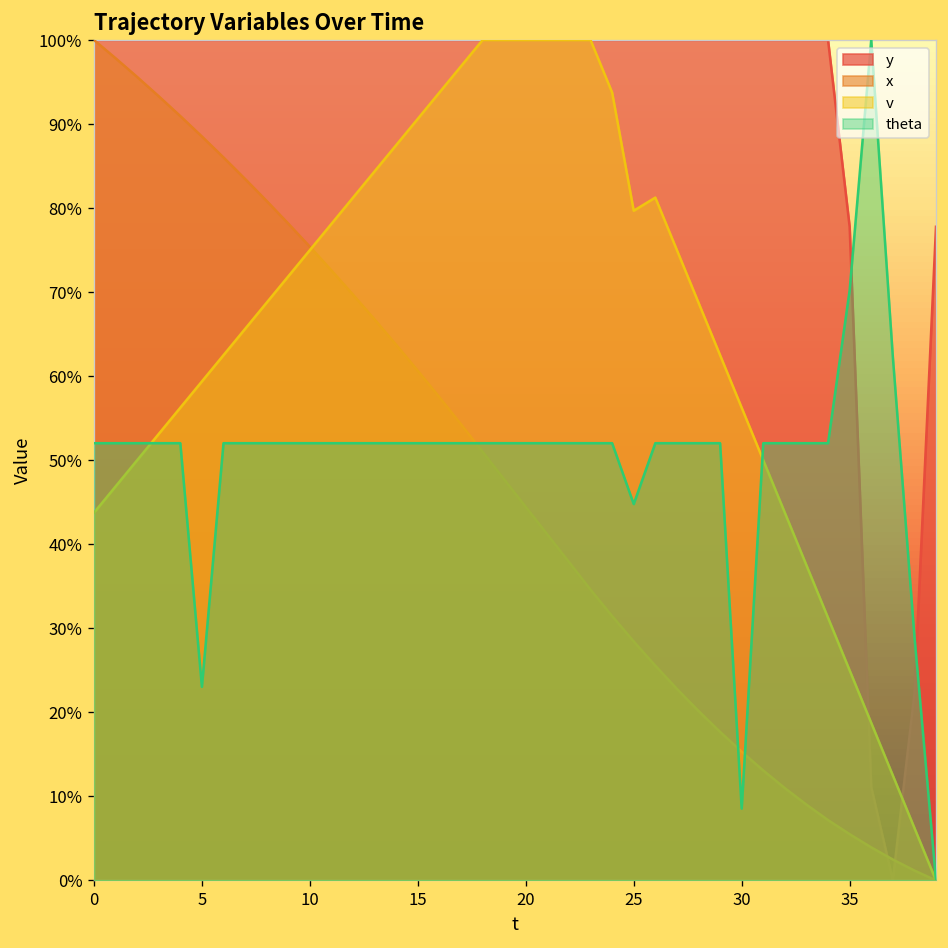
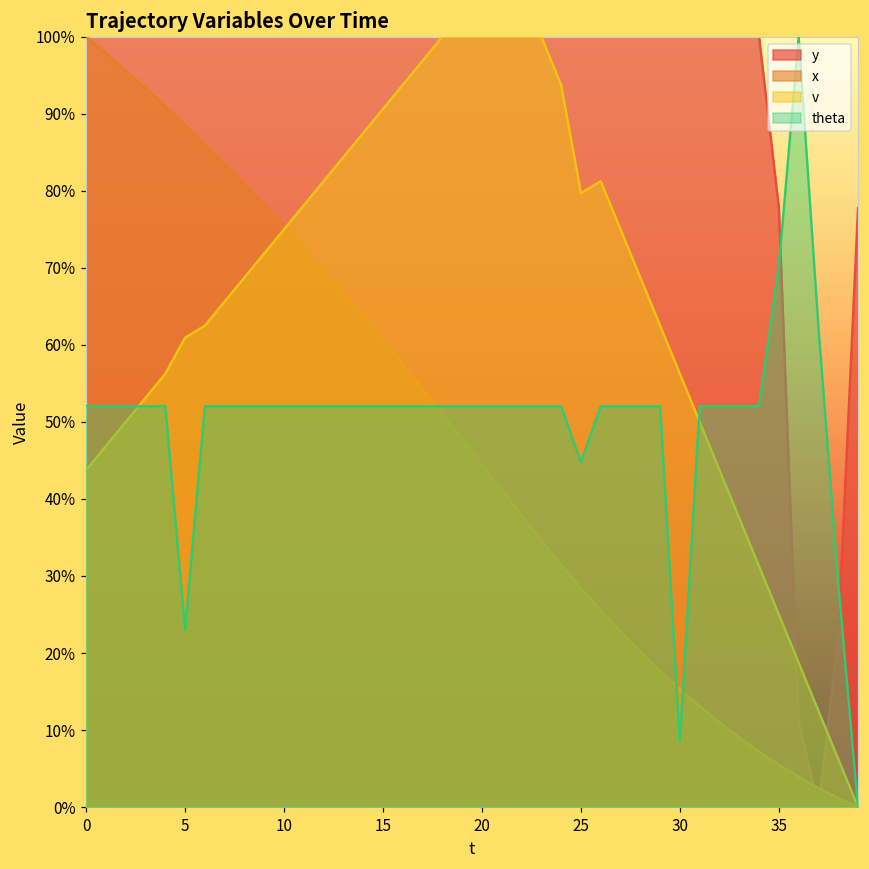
v, 5: 59% -> 61%
